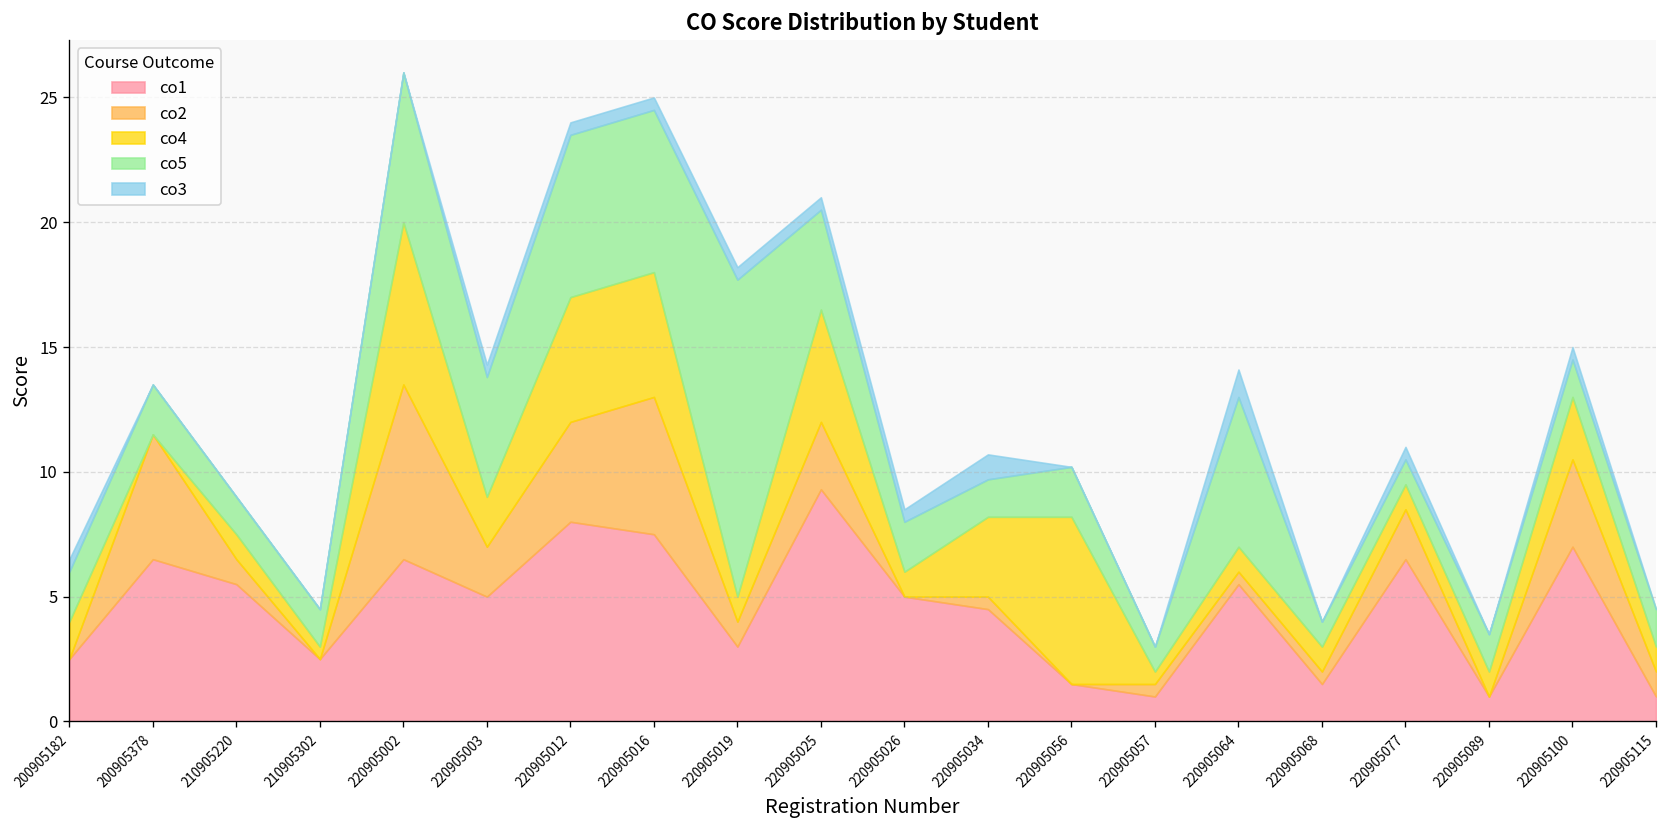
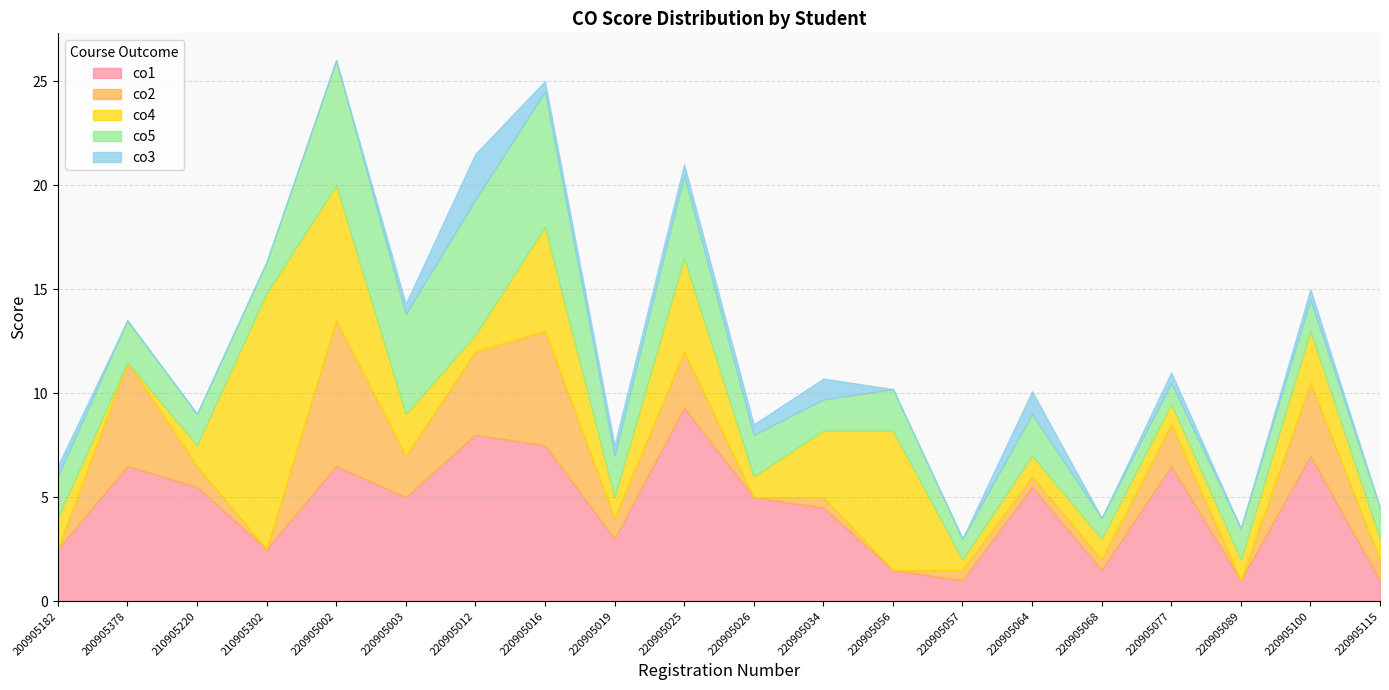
co4, 210905302: 0.5 -> 12.3
co4, 220905012: 5.0 -> 0.8
co3, 220905012: 0.5 -> 2.2
co5, 220905019: 12.7 -> 2.0
co5, 220905064: 6 -> 2
